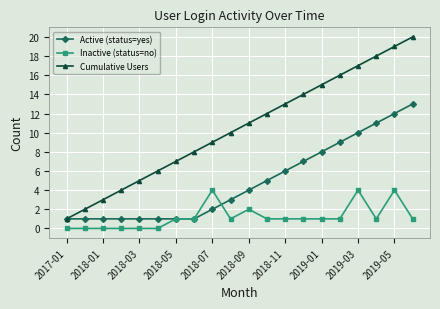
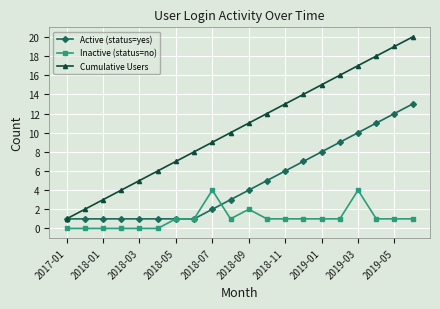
Inactive (status=no), 2019-05: 4 -> 1
